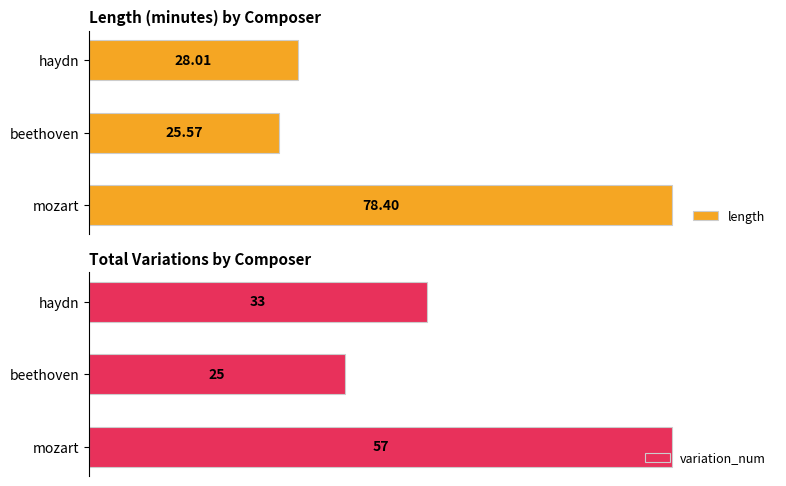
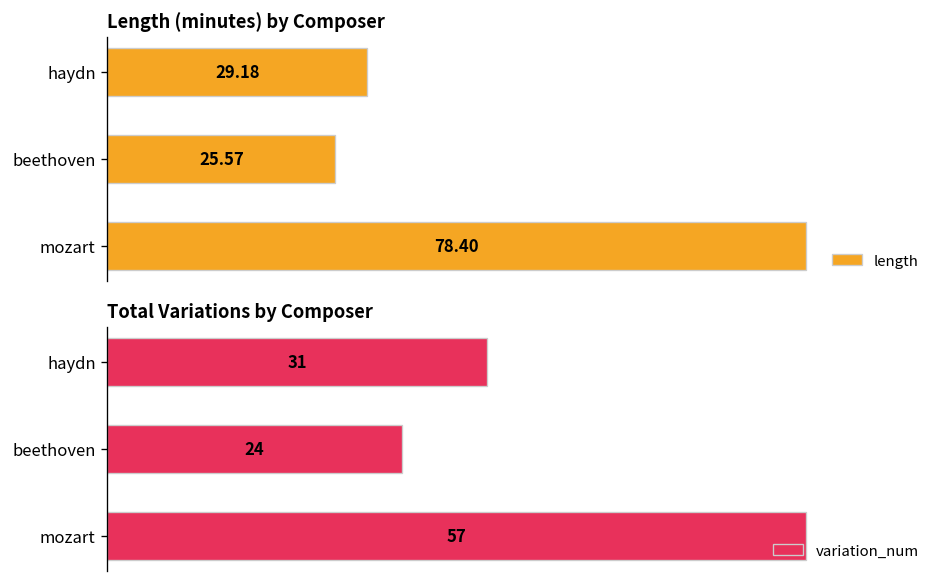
Length (minutes) by Composer, haydn: 28.01 -> 29.18
Total Variations by Composer, haydn: 33 -> 31
Total Variations by Composer, beethoven: 25 -> 24
